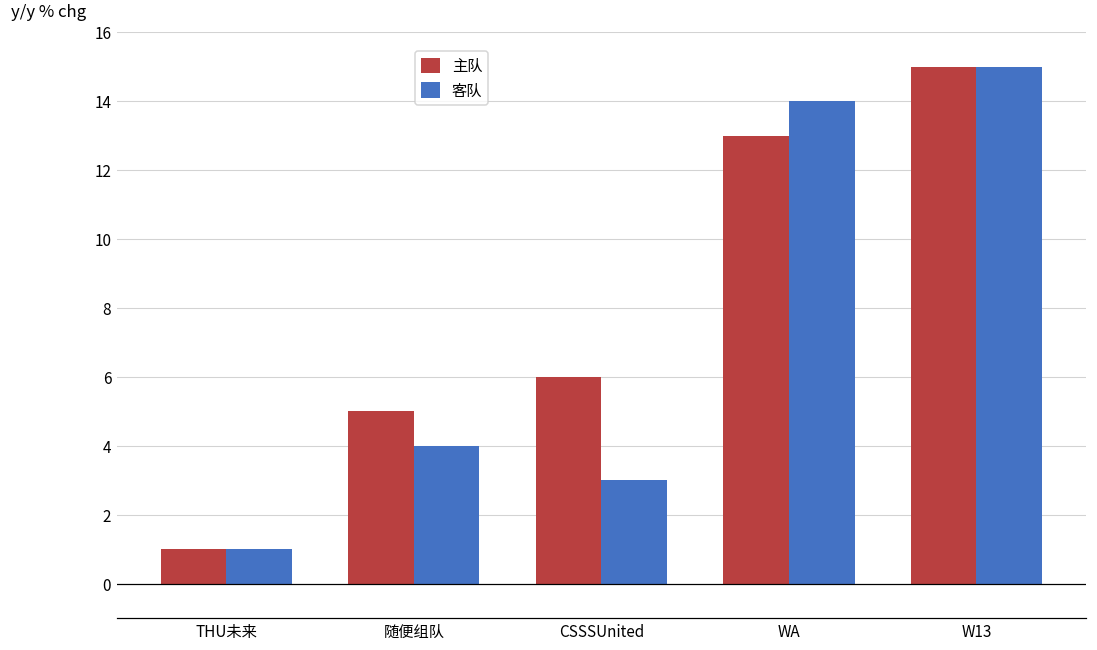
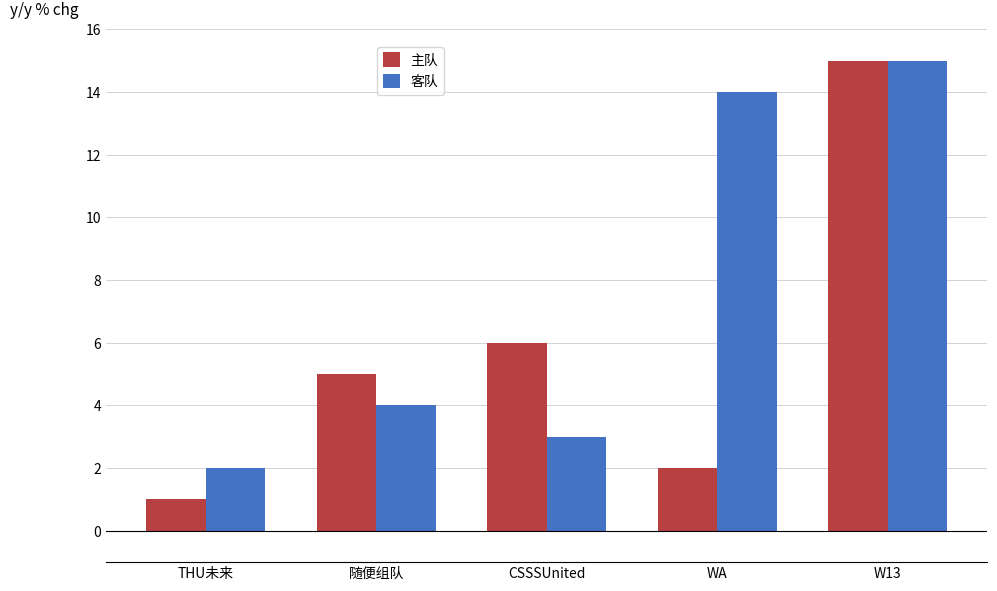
客队, THU未来: 1 -> 2
主队, WA: 13 -> 2
